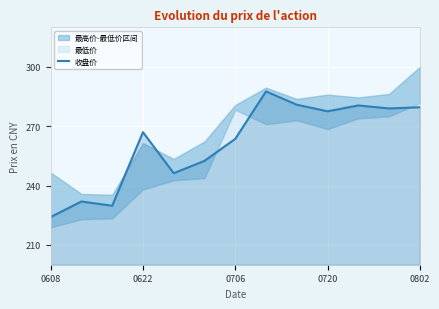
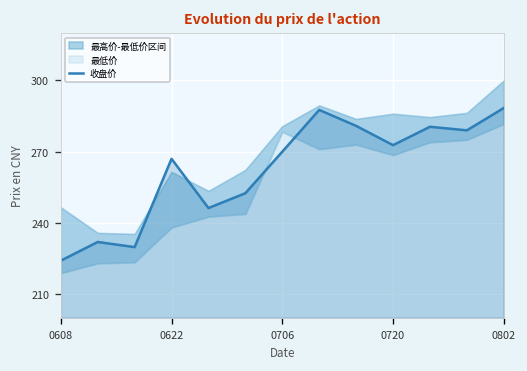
收盘价, 0706: 264 -> 270
收盘价, 0720: 278 -> 273
收盘价, 0802: 280 -> 288
